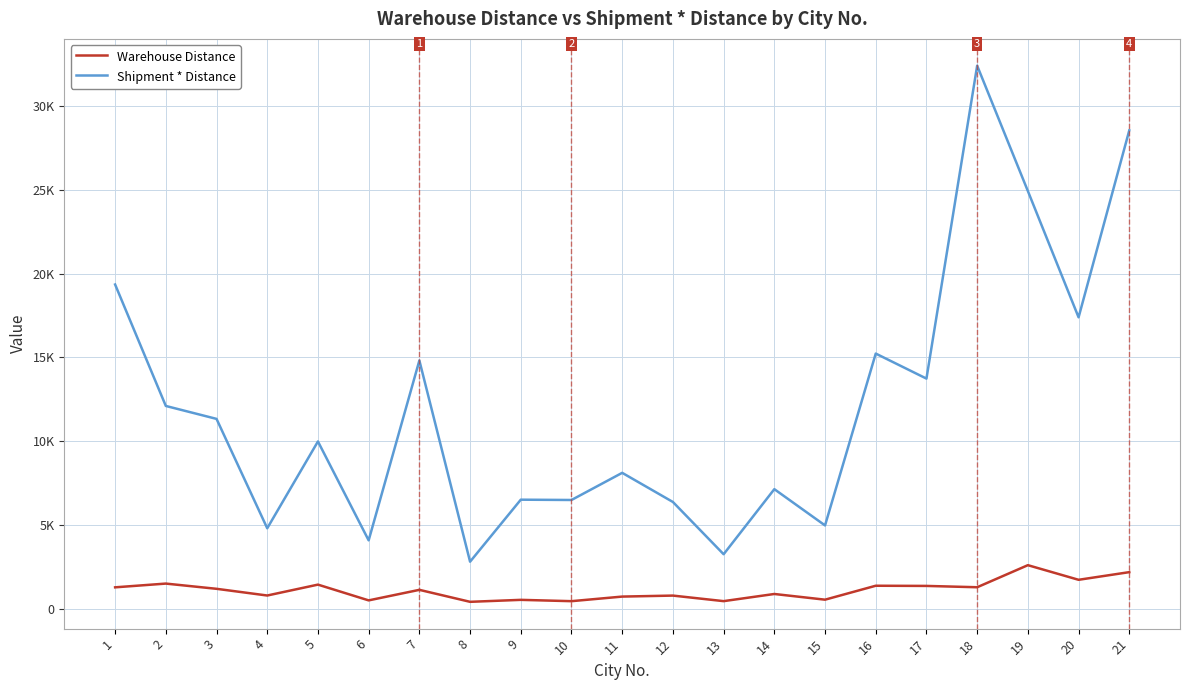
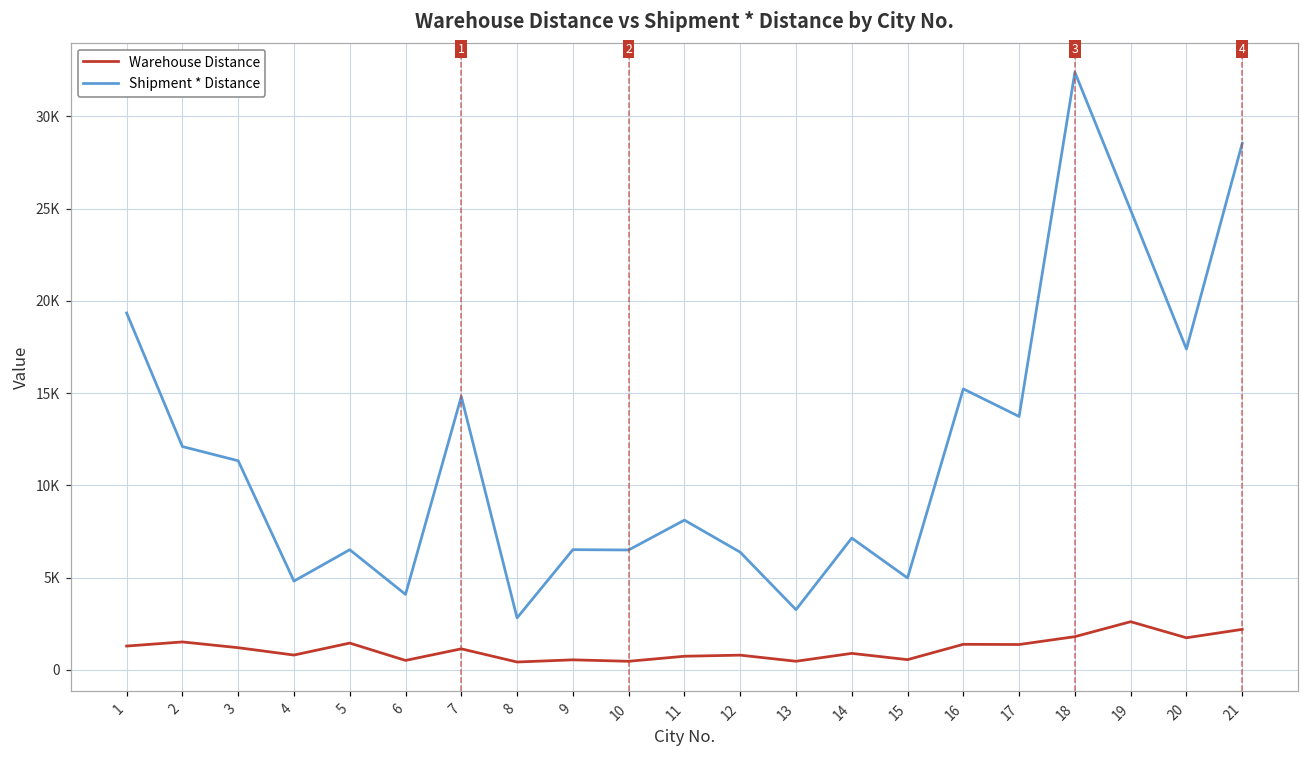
Shipment * Distance, 5: 10000 -> 6500
Warehouse Distance, 18: 1300 -> 1800
